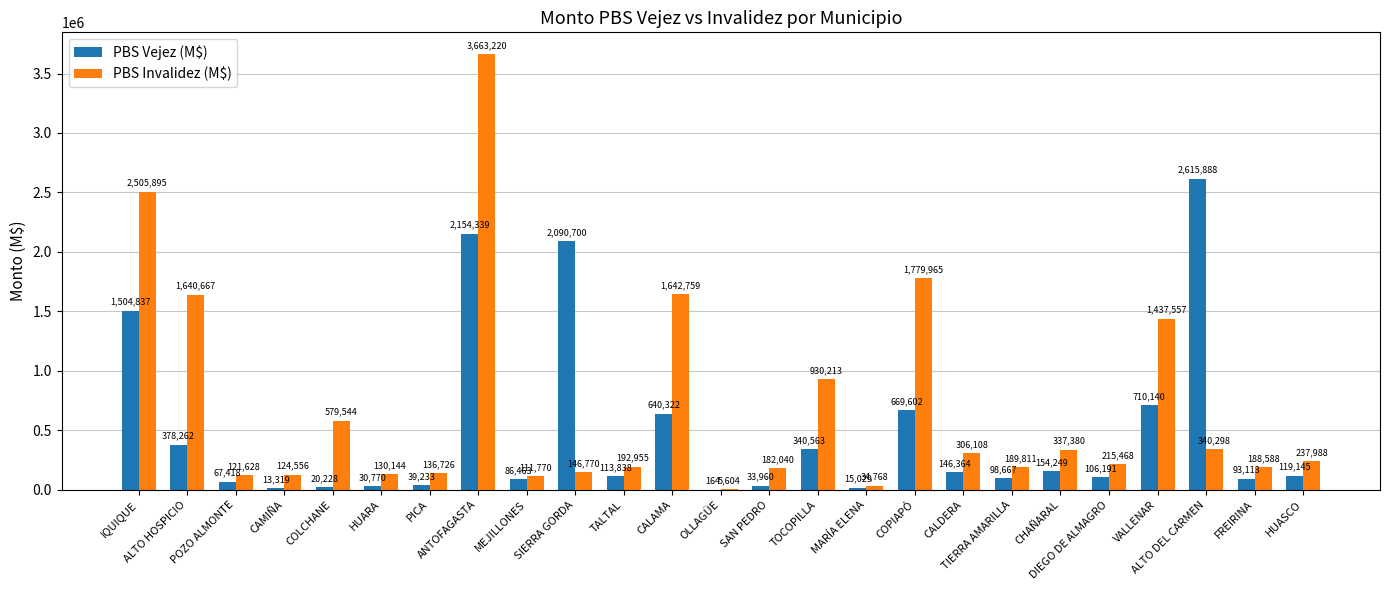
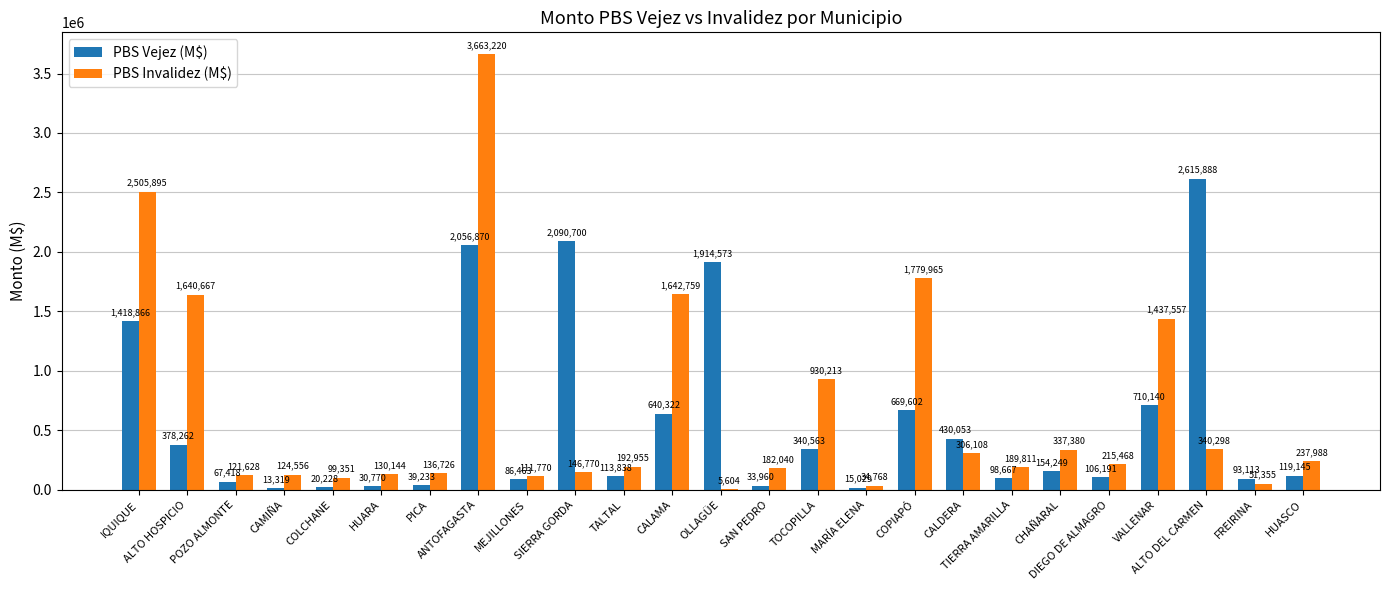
PBS Vejez (M$), IQUIQUE: 1,504,837 -> 1,418,866
PBS Invalidez (M$), COLCHANE: 579,544 -> 99,351
PBS Vejez (M$), ANTOFAGASTA: 2,154,339 -> 2,056,870
PBS Vejez (M$), OLLAGÜE: 164 -> 1,914,573
PBS Vejez (M$), CALDERA: 146,364 -> 430,053
PBS Invalidez (M$), FREIRINA: 188,588 -> 51,355
